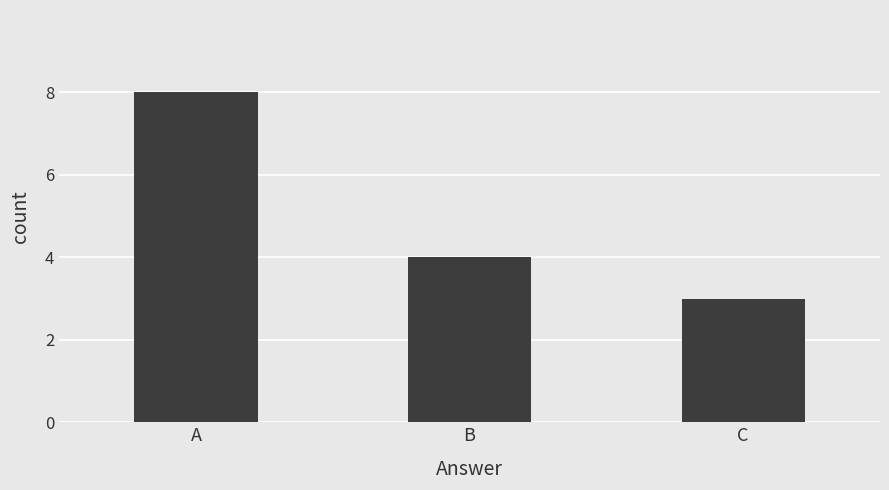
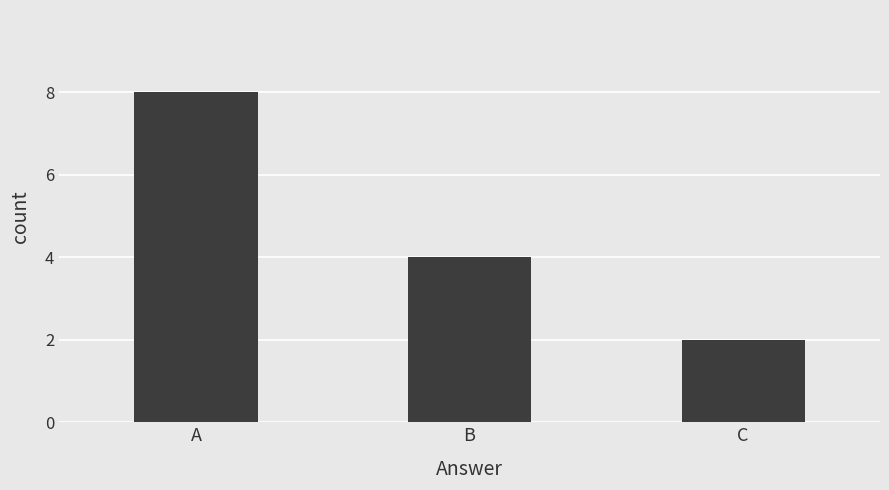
C: 3 -> 2
